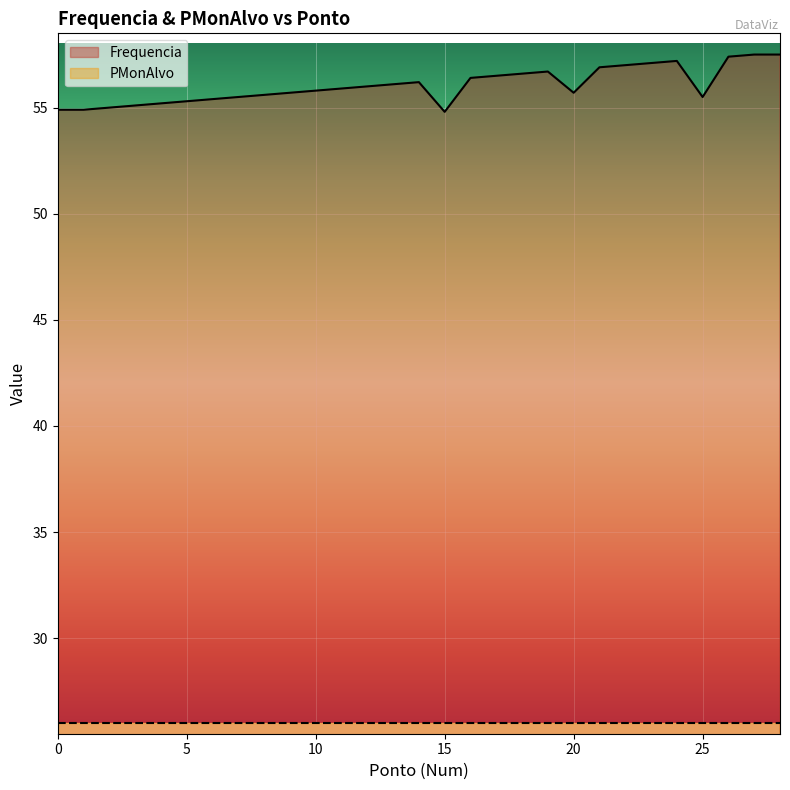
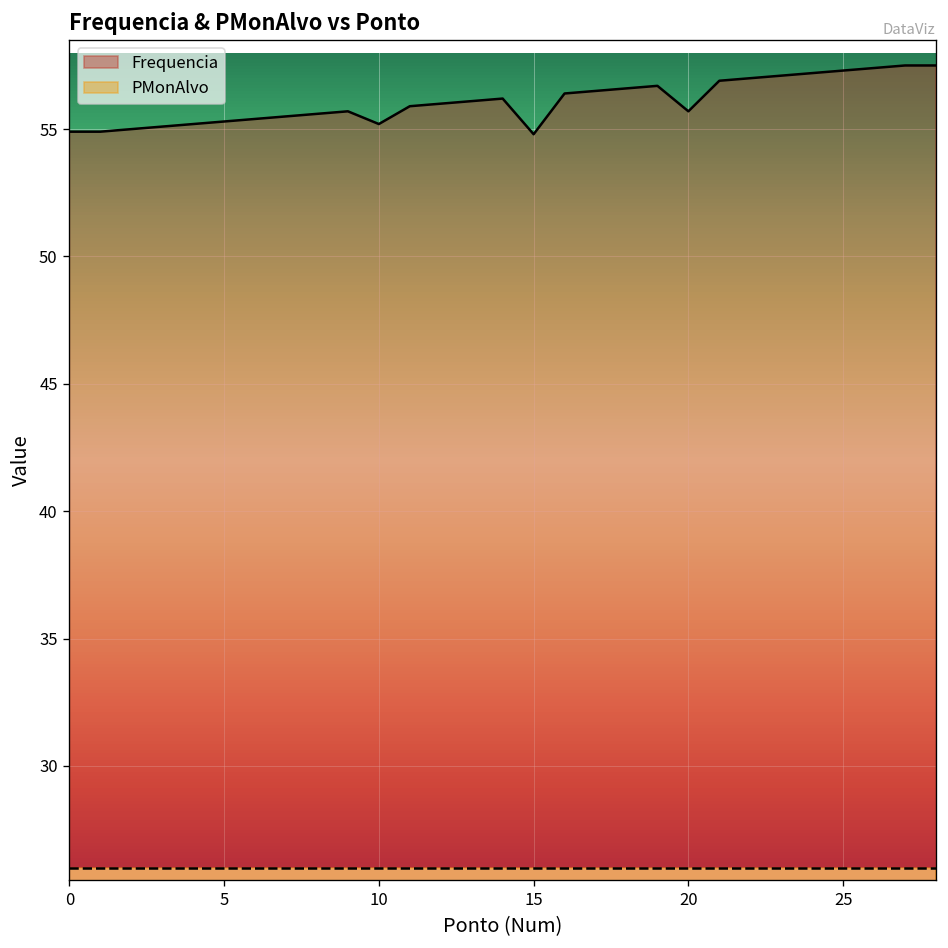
Frequencia, 10: 55.8 -> 55.2
Frequencia, 25: 55.5 -> 57.3
